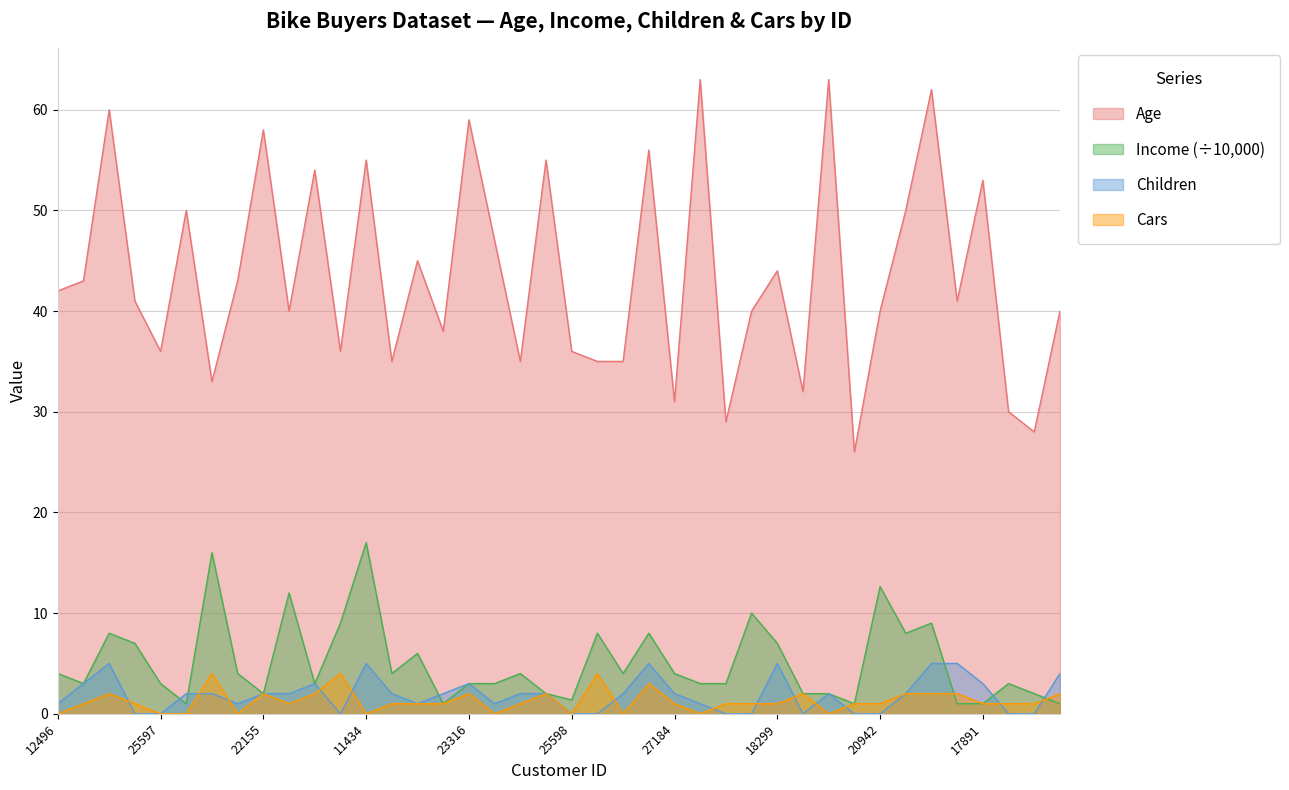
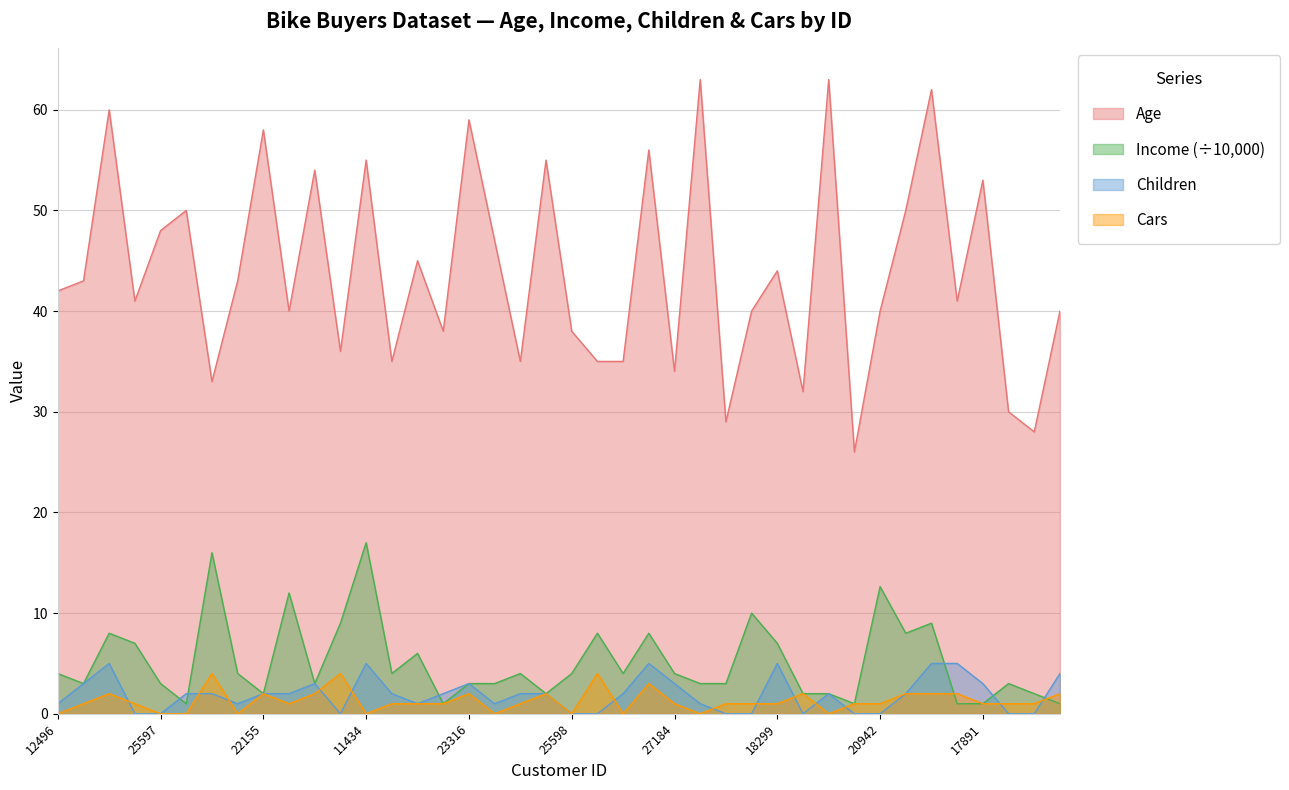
Age, 25597: 36 -> 48
Age, 25598: 36 -> 38
Income (÷10,000), 25598: 1.4 -> 4.0
Age, 27184: 31 -> 34
Children, 27184: 2 -> 3
